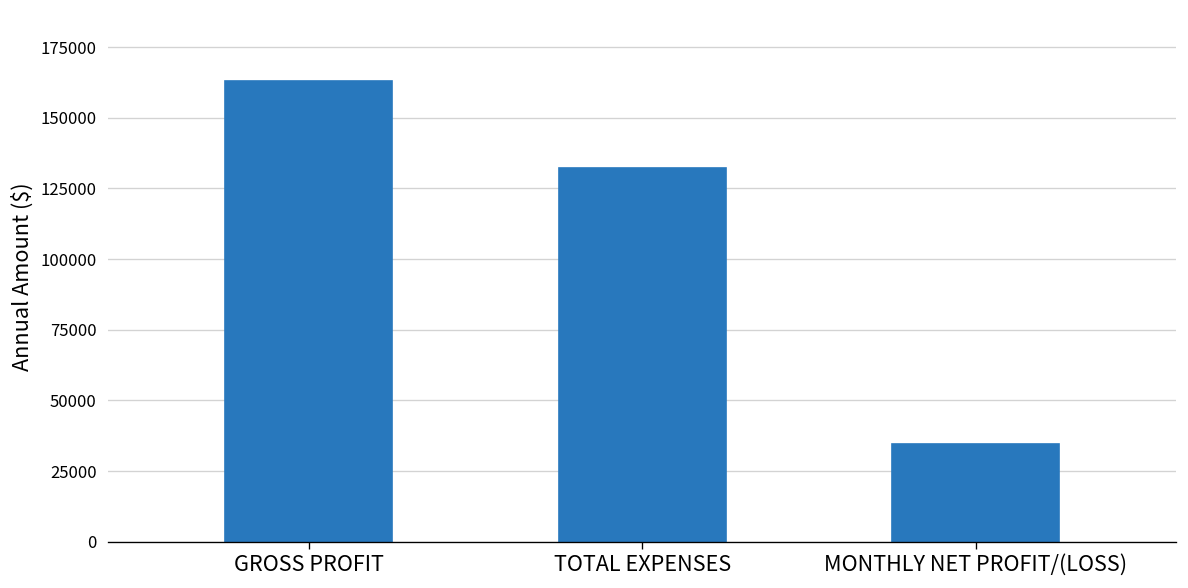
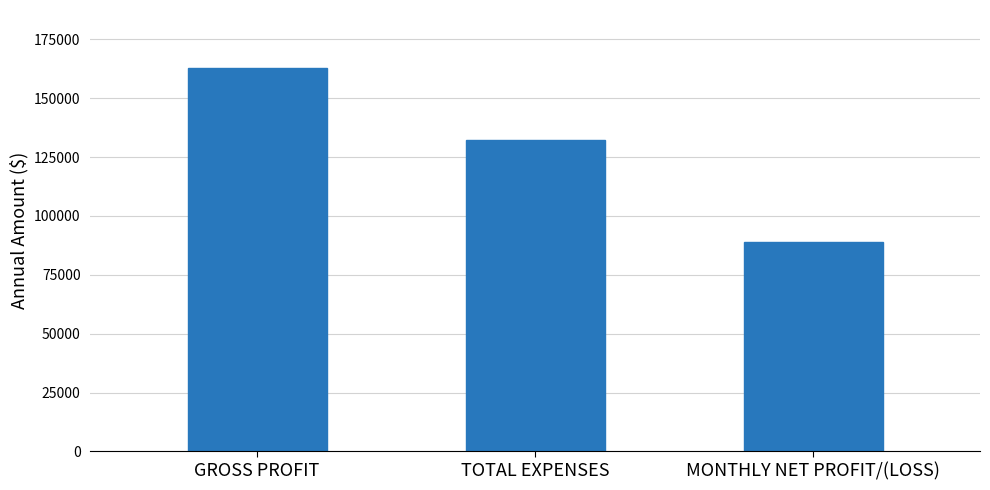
MONTHLY NET PROFIT/(LOSS): 35000 -> 89000
